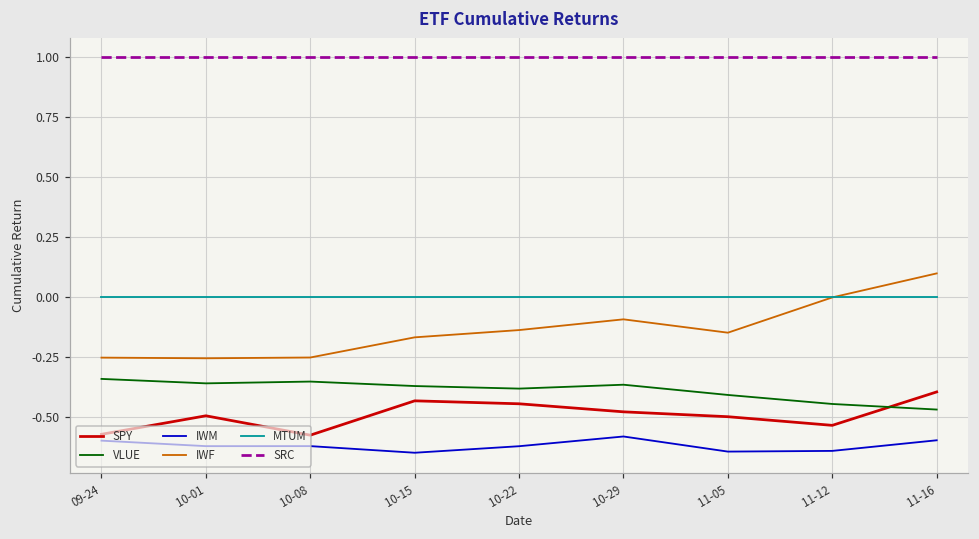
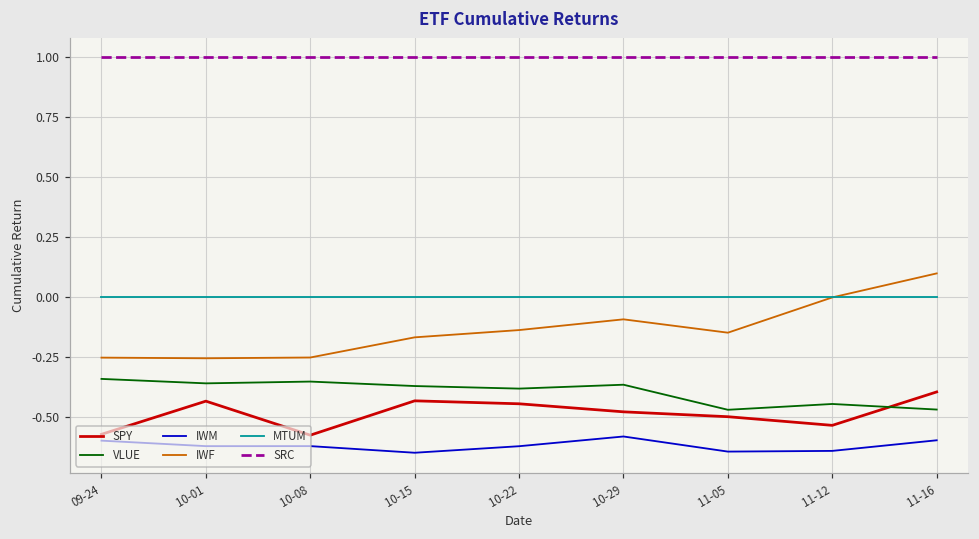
SPY, 10-01: -0.49 -> -0.43
VLUE, 11-05: -0.41 -> -0.47
